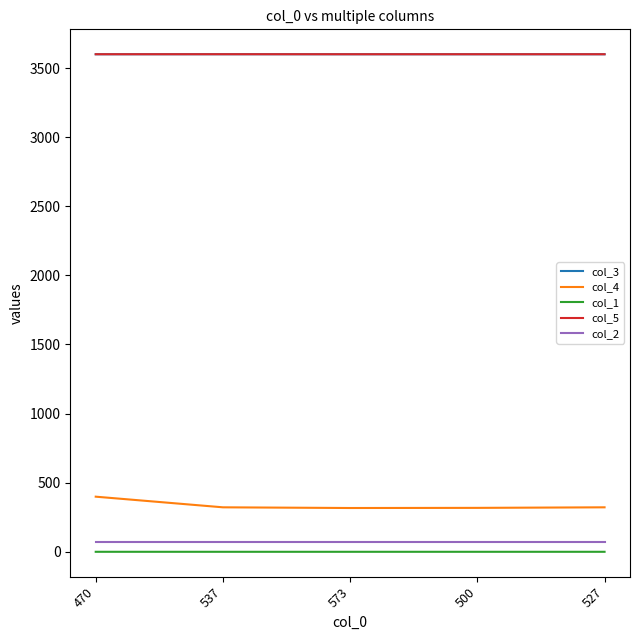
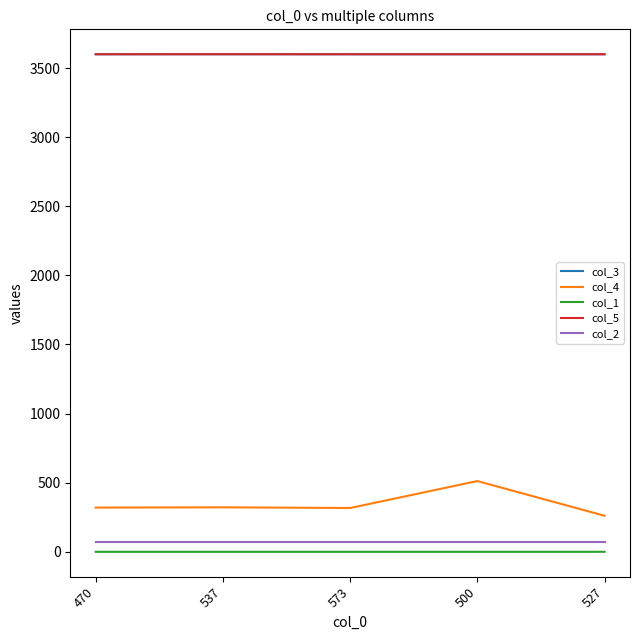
col_4, 470: 400 -> 320
col_4, 500: 320 -> 510
col_4, 527: 320 -> 260
